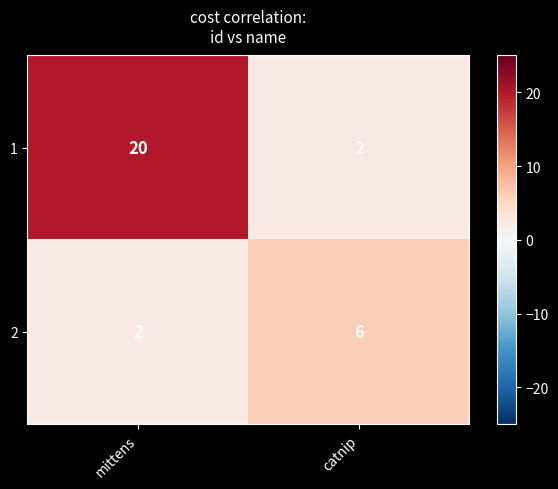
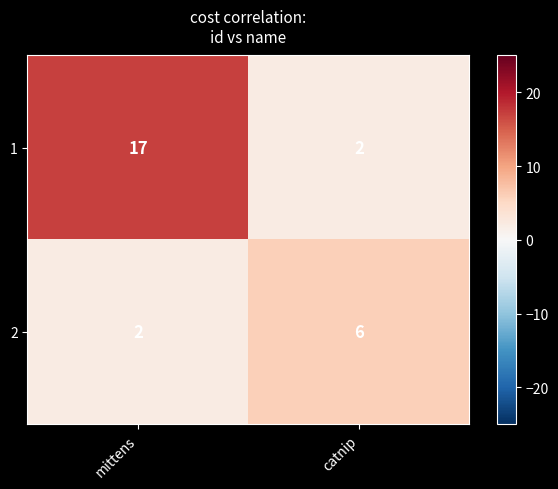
1, mittens: 20 -> 17
